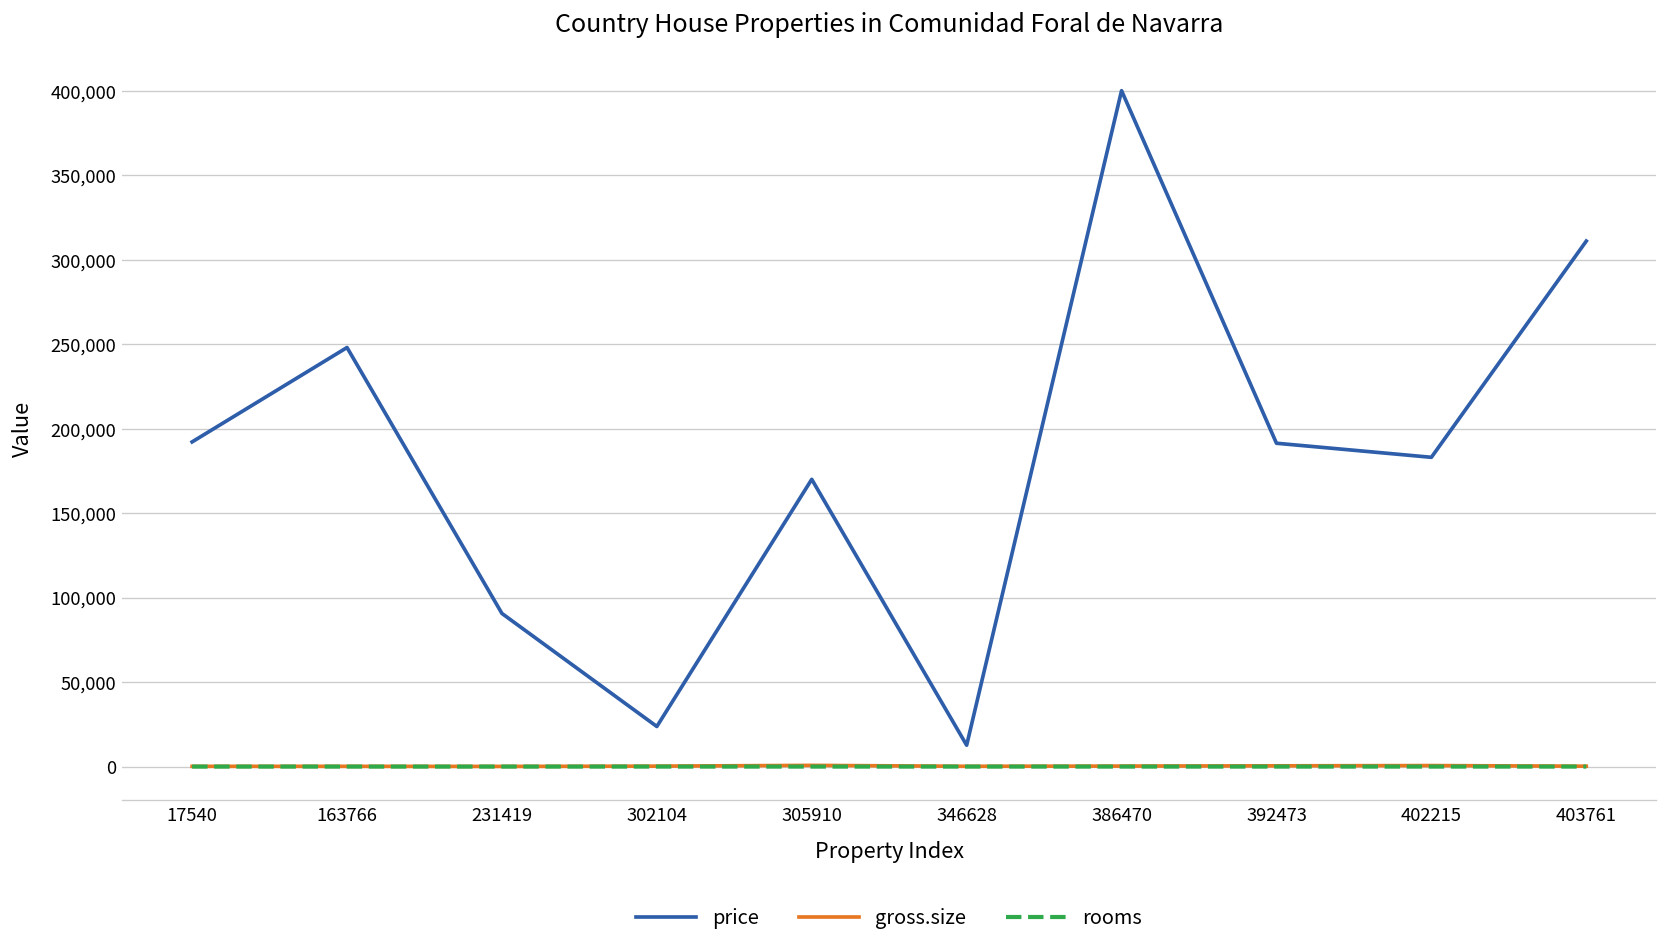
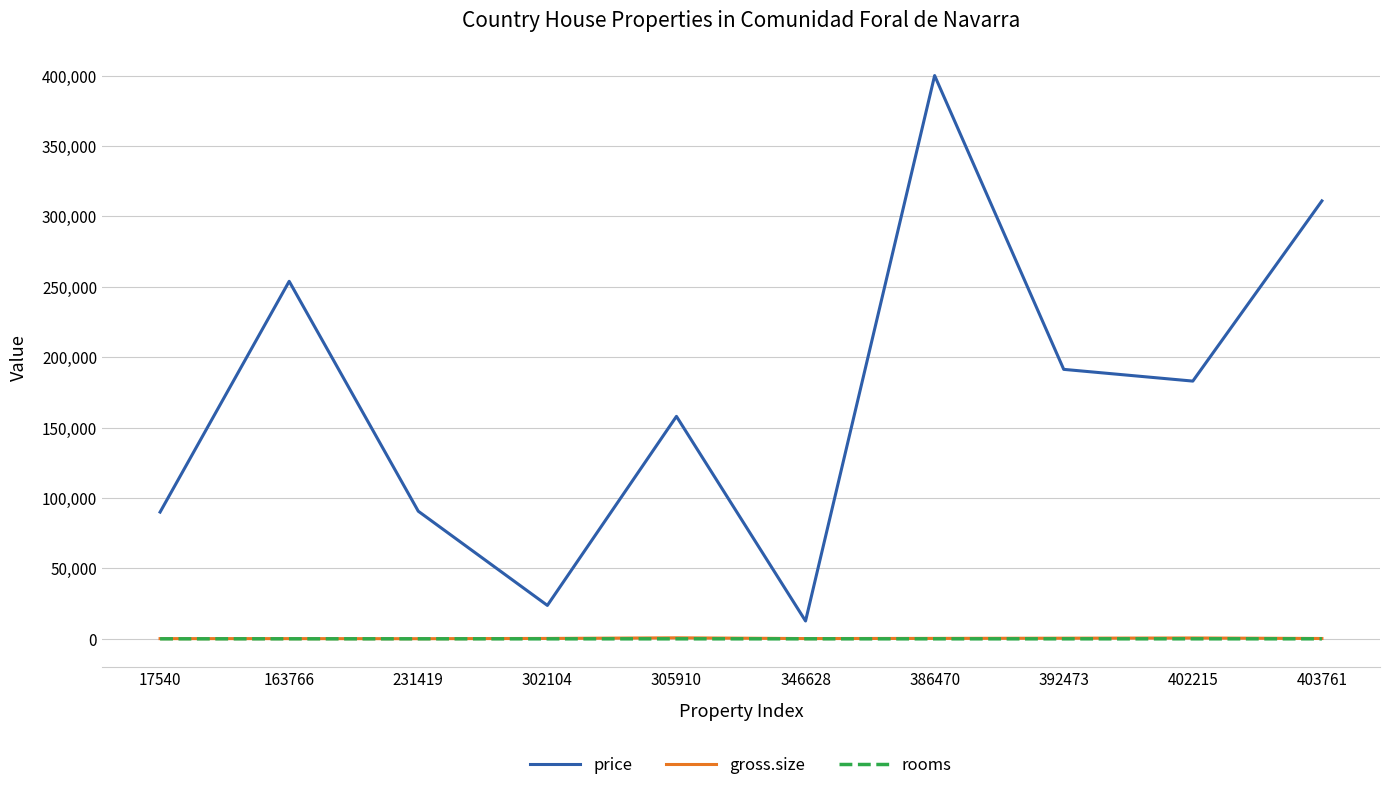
price, 17540: 192,000 -> 90,000
price, 163766: 248,000 -> 254,000
price, 305910: 170,000 -> 158,000
